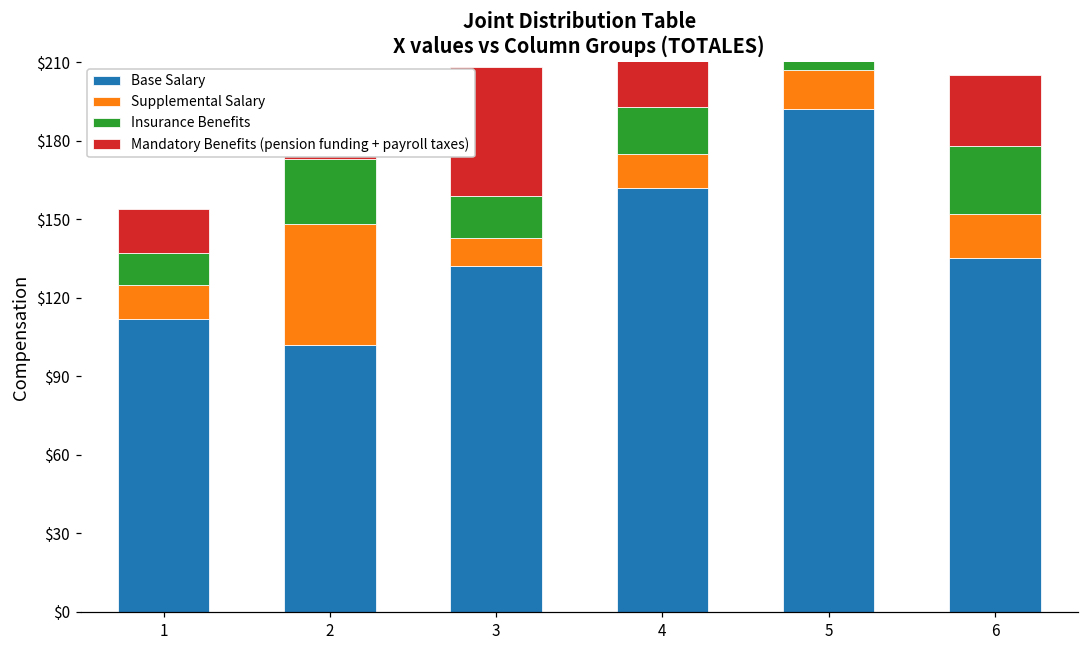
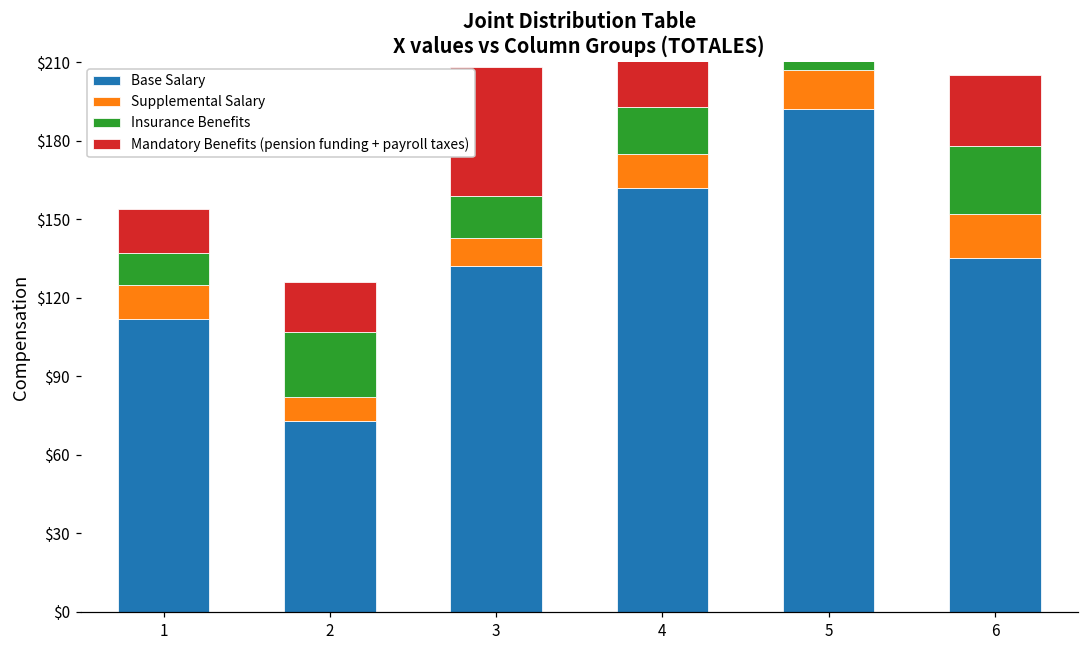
Base Salary, 2: $102 -> $73
Supplemental Salary, 2: $46 -> $9
